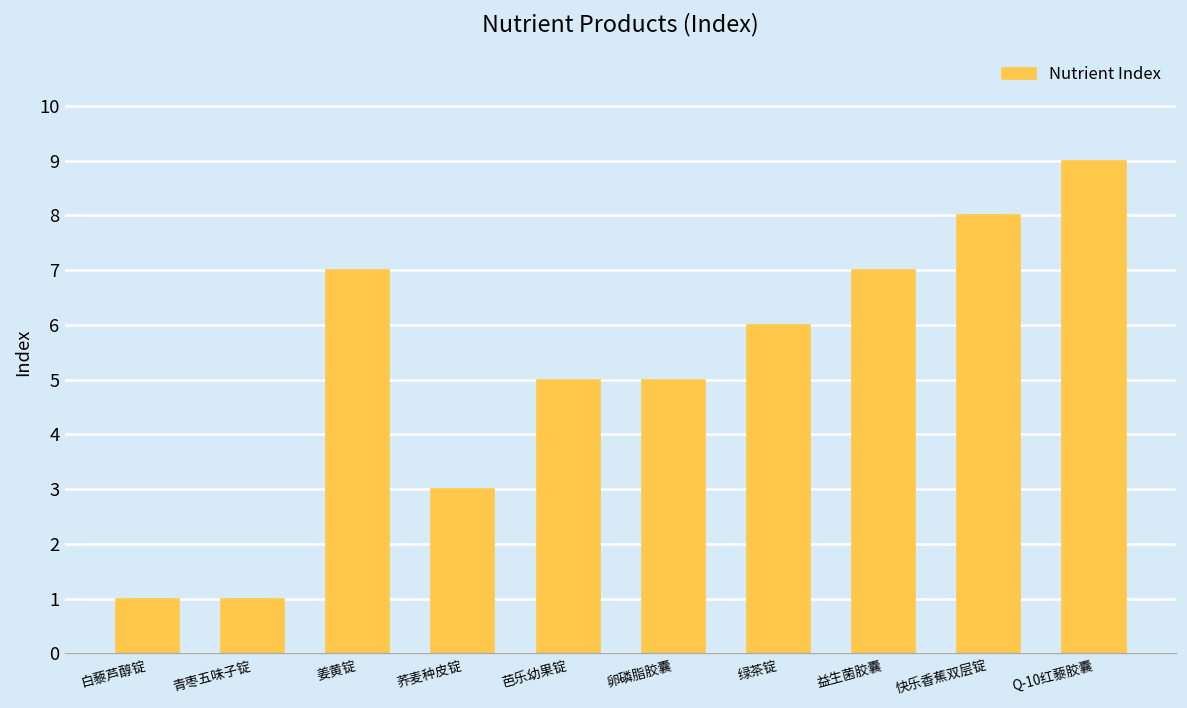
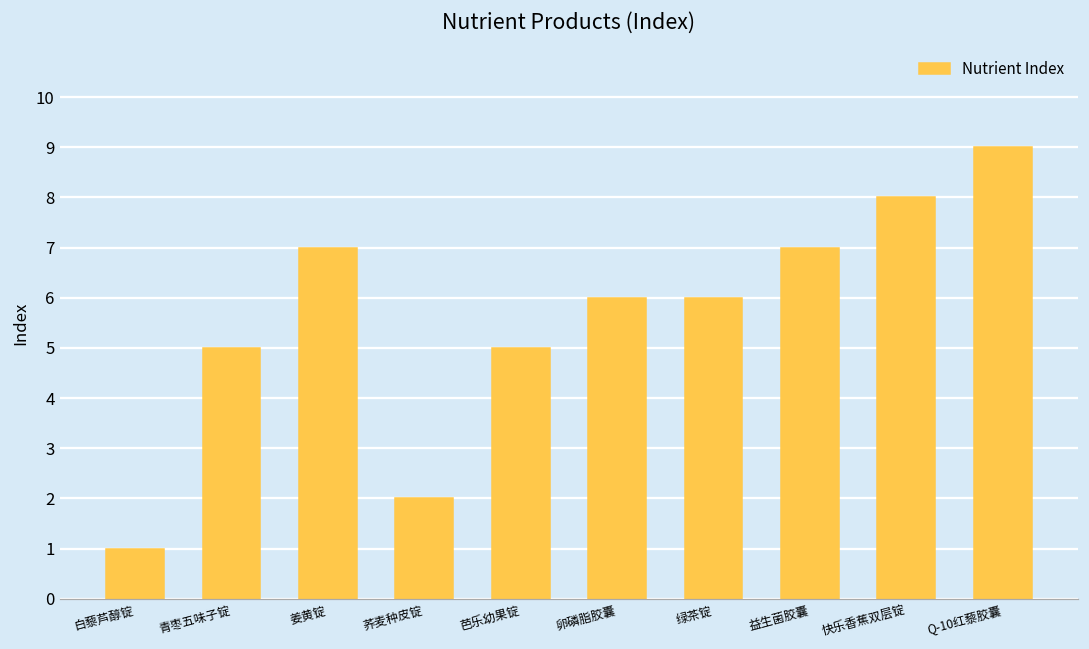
青枣五味子锭: 1 -> 5
荞麦种皮锭: 3 -> 2
卵磷脂胶囊: 5 -> 6
